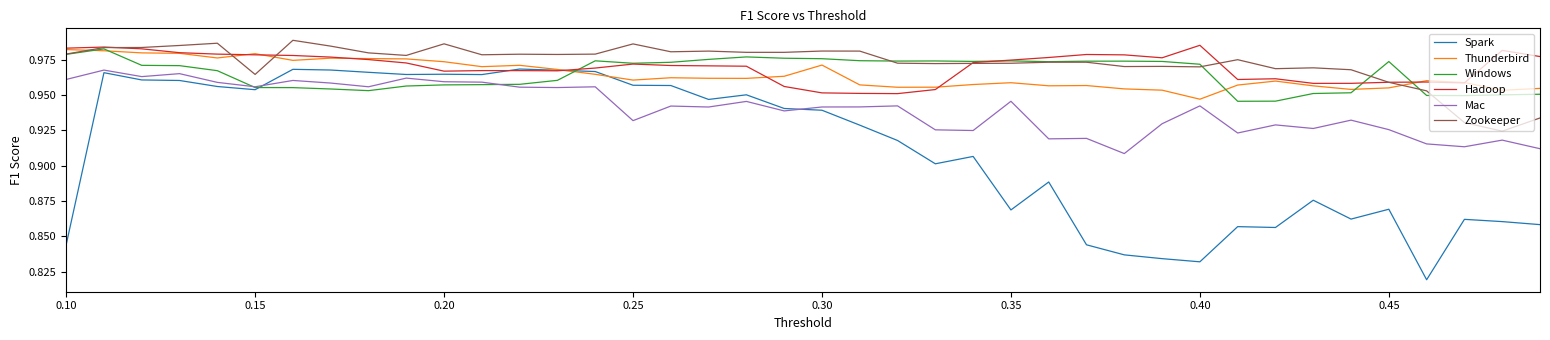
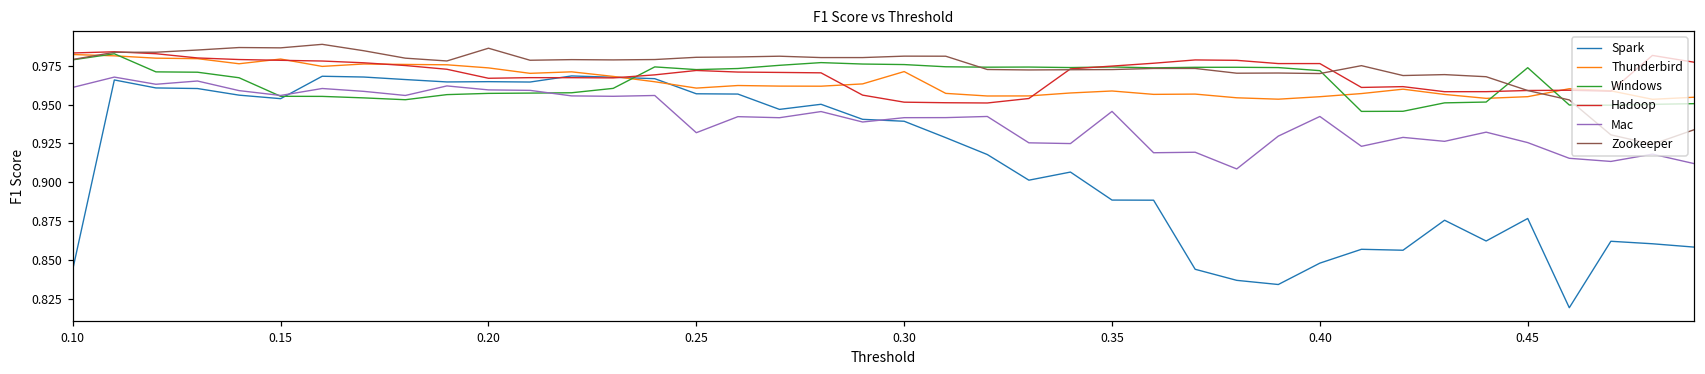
Zookeeper, 0.15: 0.965 -> 0.987
Zookeeper, 0.25: 0.986 -> 0.980
Spark, 0.35: 0.869 -> 0.889
Spark, 0.40: 0.832 -> 0.848
Thunderbird, 0.40: 0.947 -> 0.955
Hadoop, 0.40: 0.985 -> 0.976
Spark, 0.45: 0.869 -> 0.877
